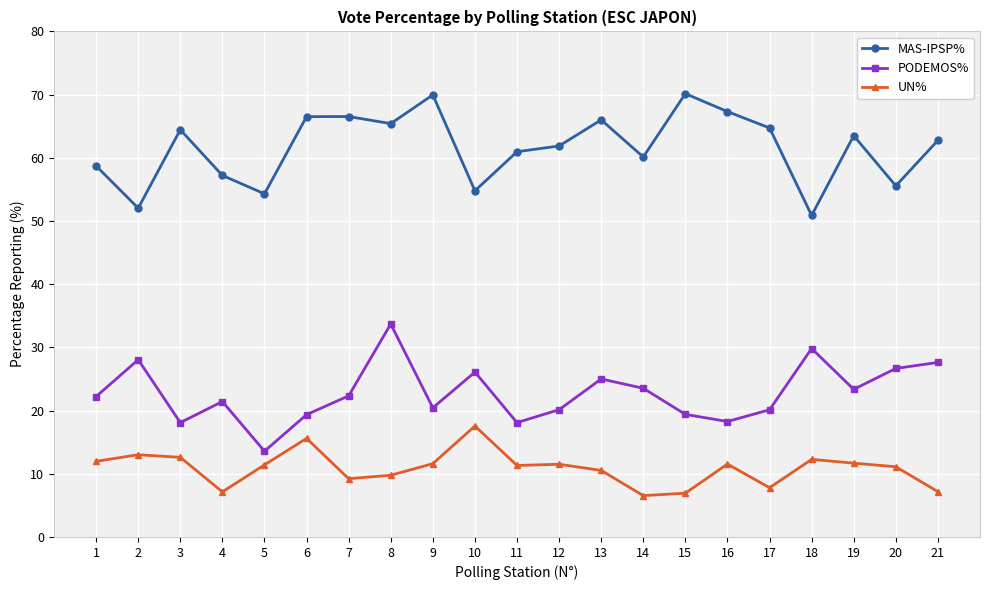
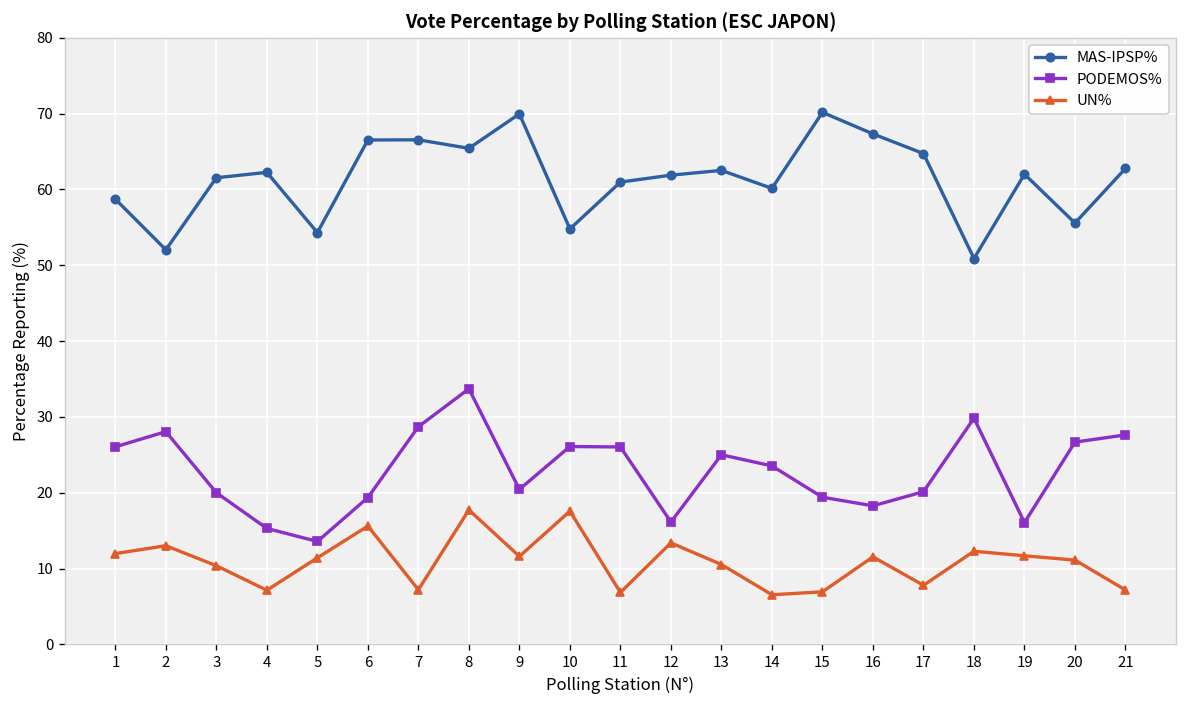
PODEMOS%, 1: 22 -> 26
MAS-IPSP%, 3: 64 -> 62
PODEMOS%, 3: 18 -> 20
UN%, 3: 13 -> 10
MAS-IPSP%, 4: 57 -> 62
PODEMOS%, 4: 21 -> 15
PODEMOS%, 7: 22 -> 29
UN%, 7: 9 -> 7
UN%, 8: 10 -> 18
PODEMOS%, 11: 18 -> 26
UN%, 11: 11 -> 7
PODEMOS%, 12: 20 -> 16
UN%, 12: 12 -> 13
MAS-IPSP%, 13: 66 -> 63
MAS-IPSP%, 19: 64 -> 62
PODEMOS%, 19: 23 -> 16
